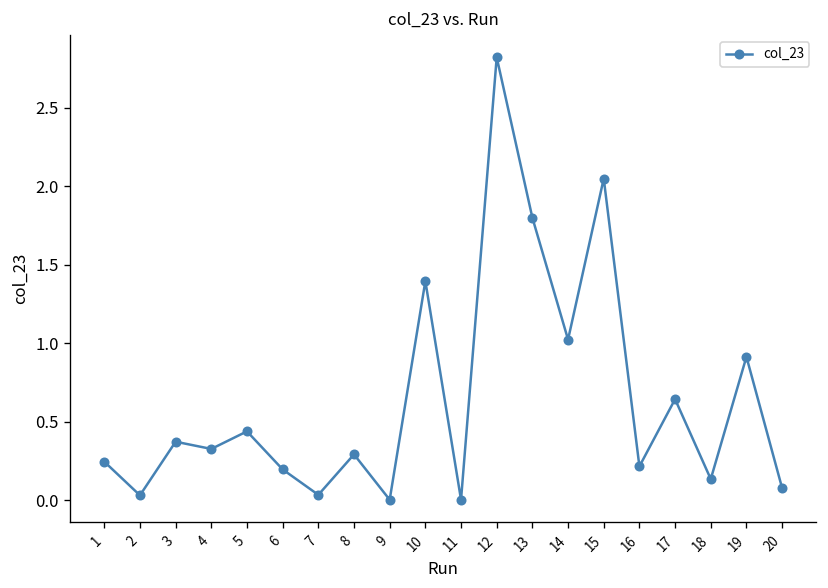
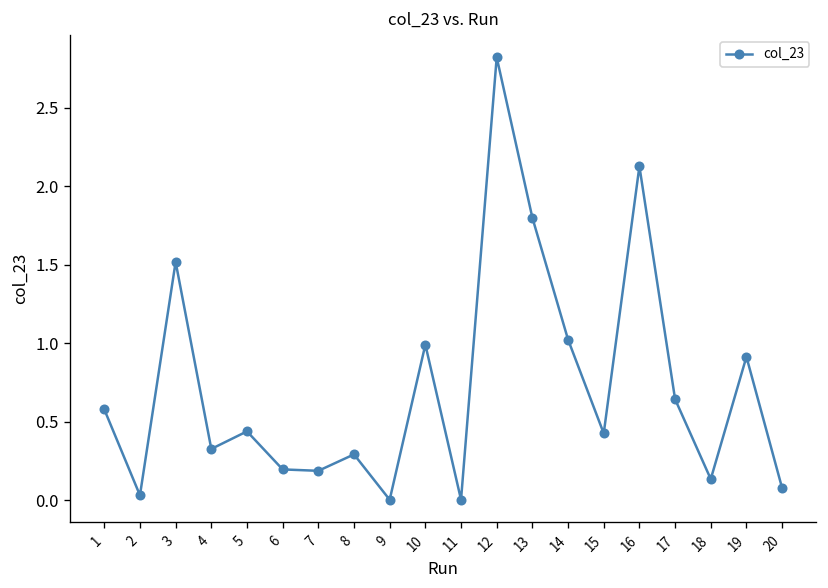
1: 0.25 -> 0.58
3: 0.37 -> 1.52
7: 0.04 -> 0.19
10: 1.40 -> 0.99
15: 2.05 -> 0.43
16: 0.22 -> 2.13
